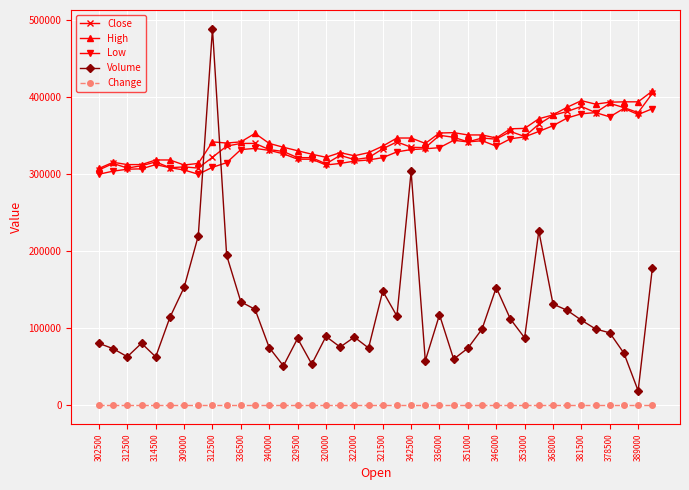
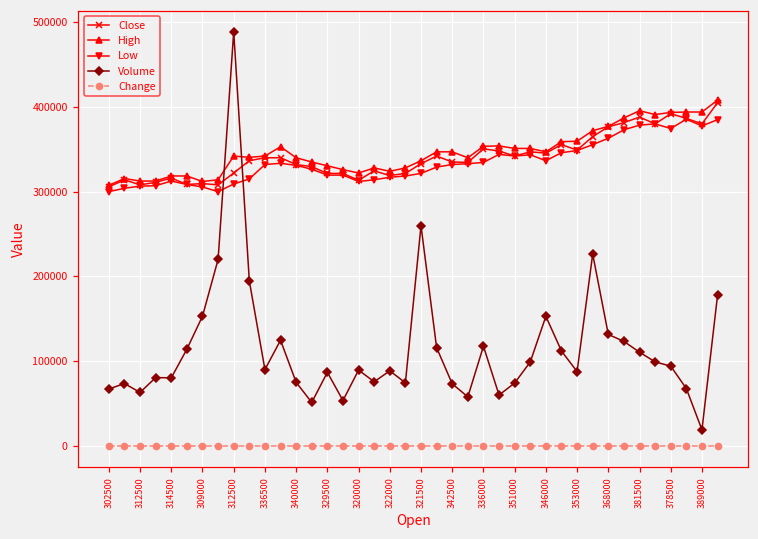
Volume, 302500: 80000 -> 70000
Volume, 314500: 60000 -> 80000
Volume, 336500: 130000 -> 90000
Volume, 321500: 150000 -> 260000
Volume, 342500: 300000 -> 70000
